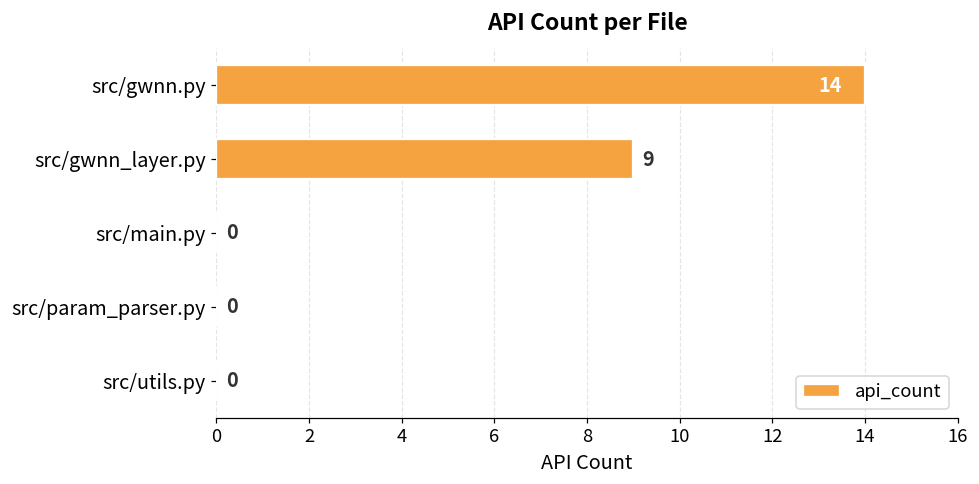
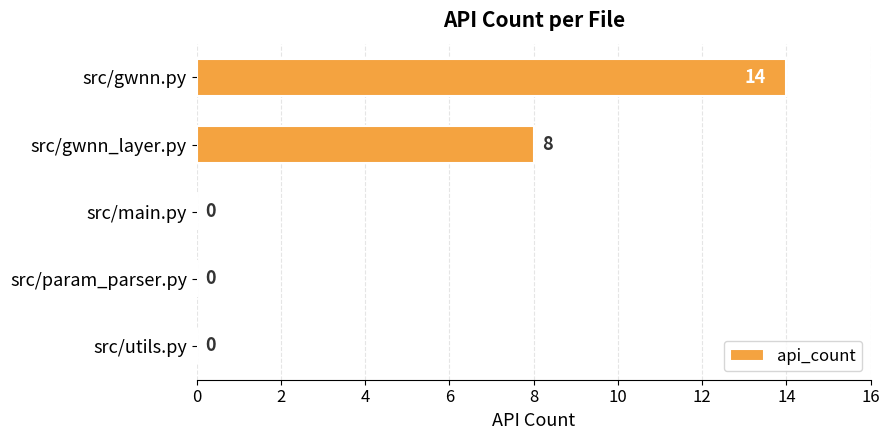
src/gwnn_layer.py: 9 -> 8
